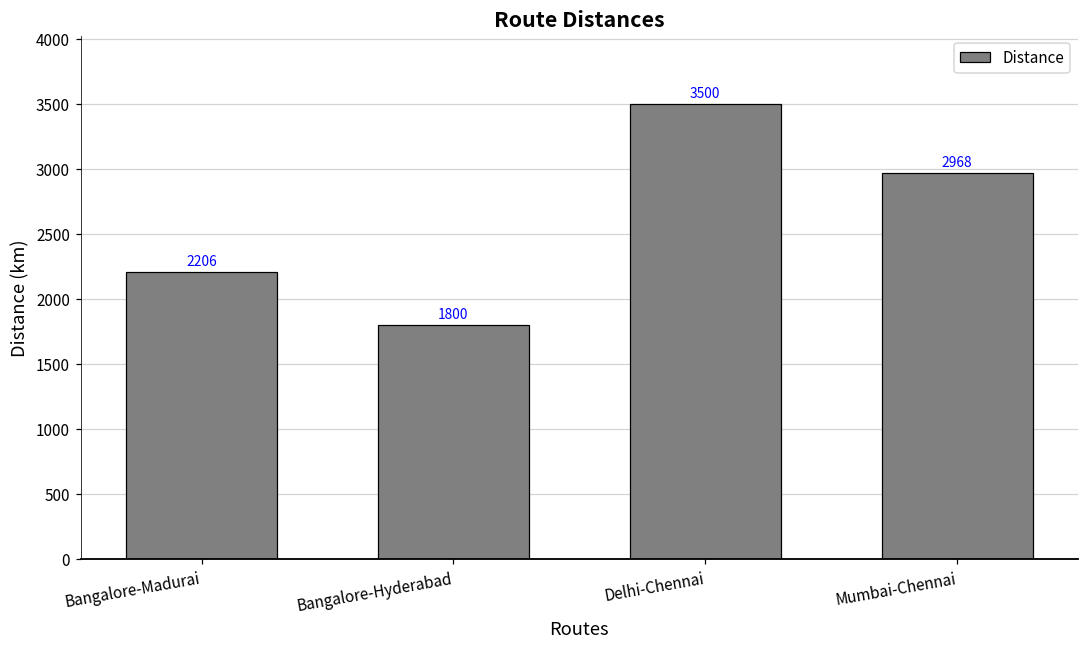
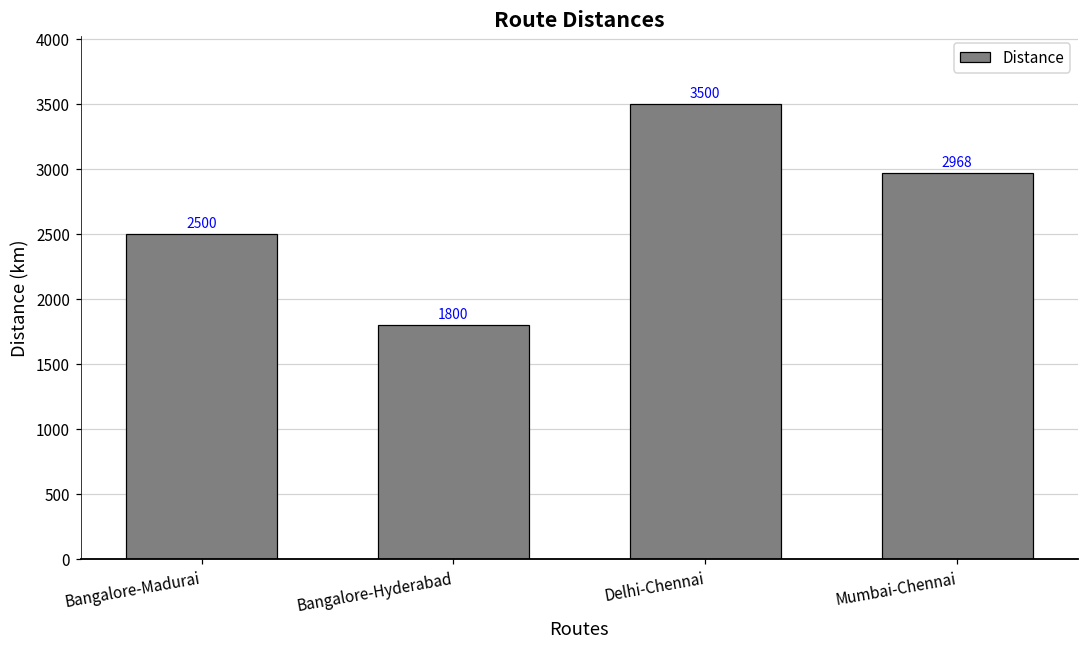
Bangalore-Madurai: 2206 -> 2500
